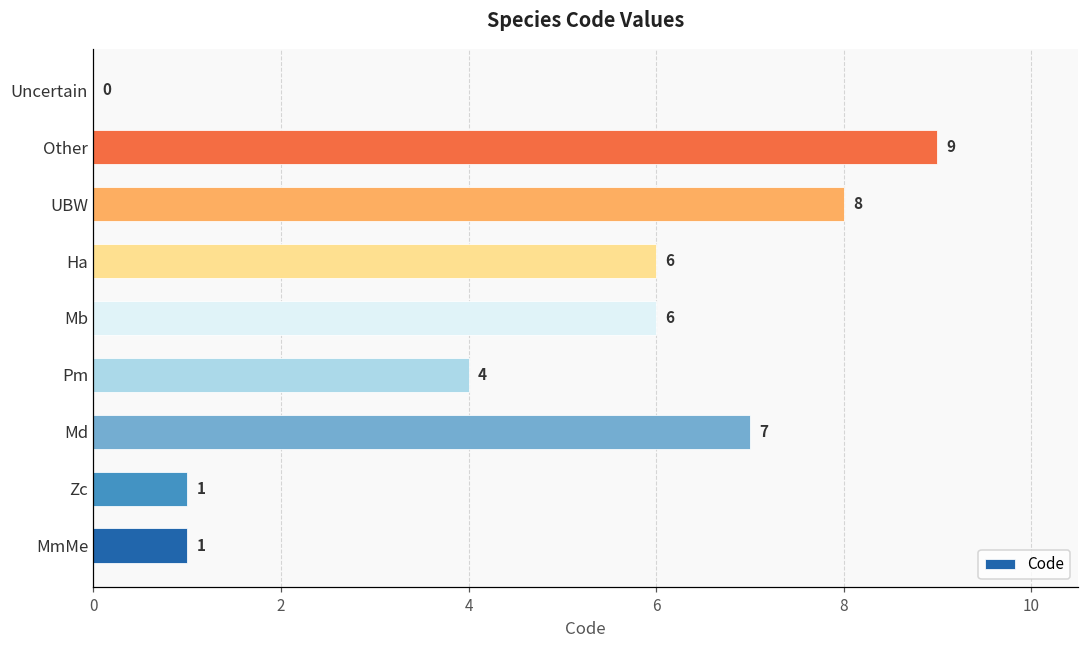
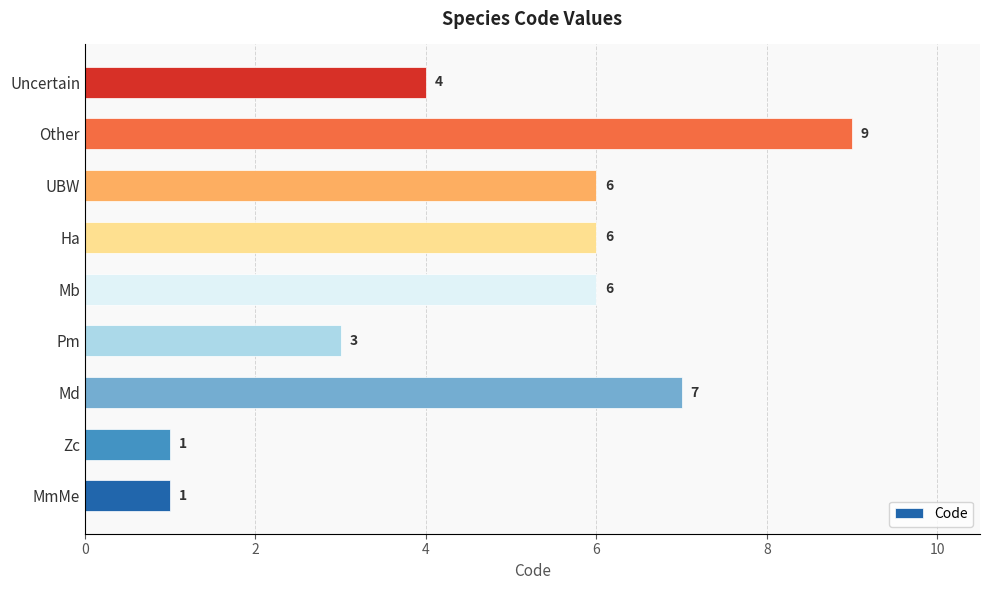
Uncertain: 0 -> 4
UBW: 8 -> 6
Pm: 4 -> 3
